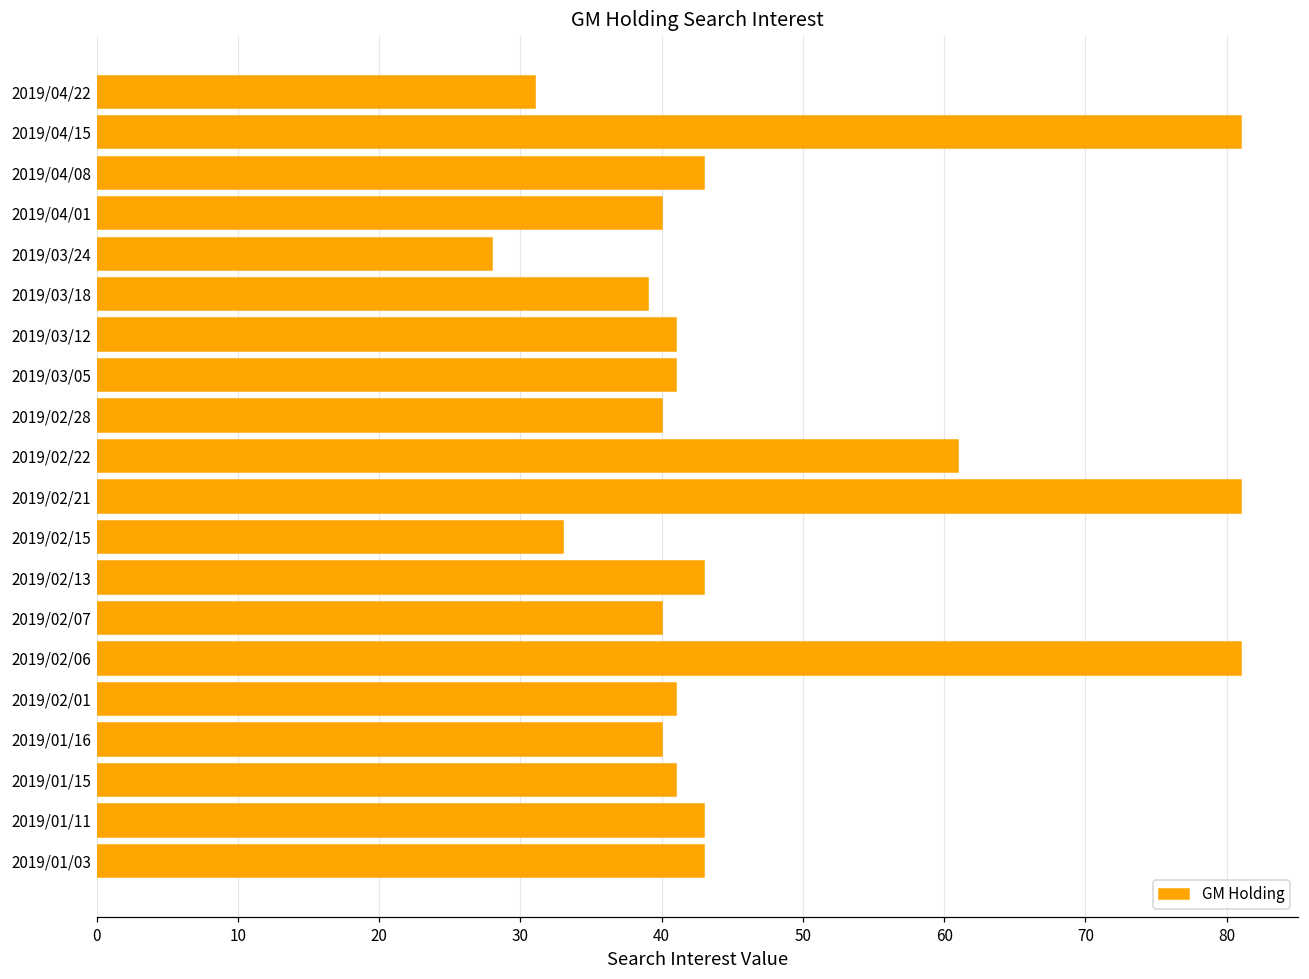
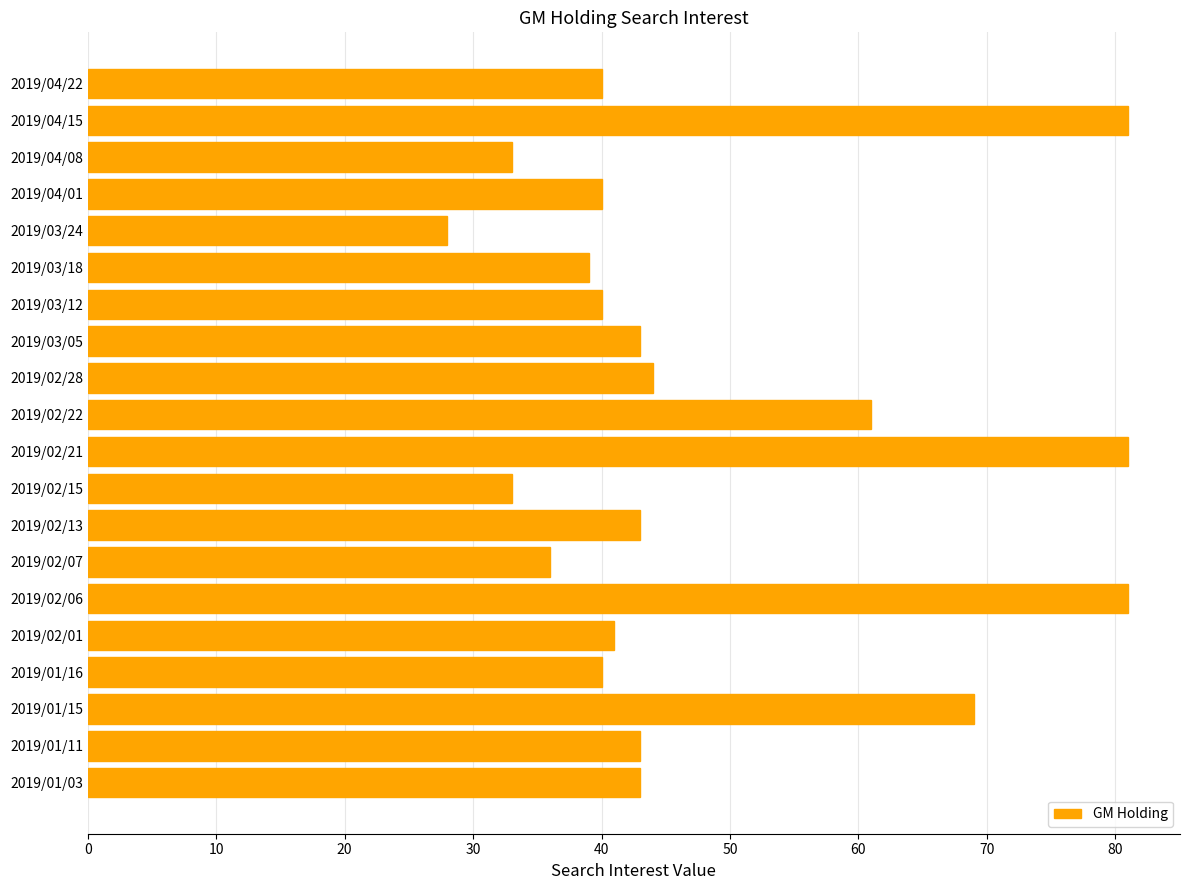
2019/04/22: 31 -> 40
2019/04/08: 43 -> 33
2019/03/12: 41 -> 40
2019/03/05: 41 -> 43
2019/02/28: 40 -> 44
2019/02/07: 40 -> 36
2019/01/15: 41 -> 69
